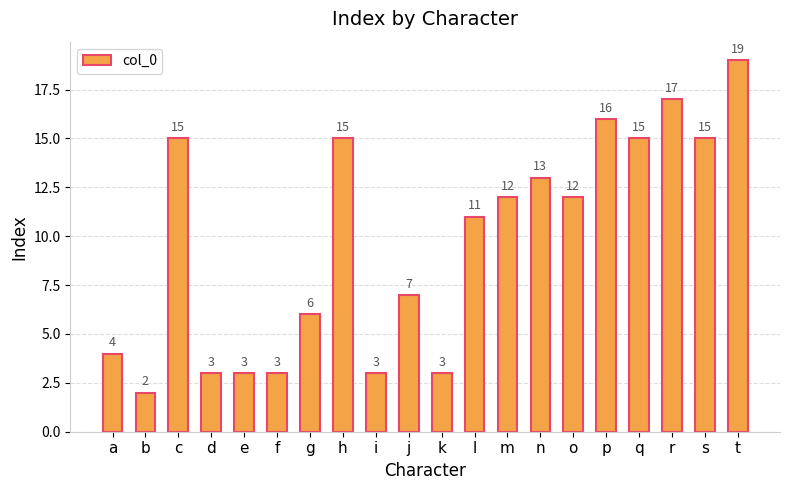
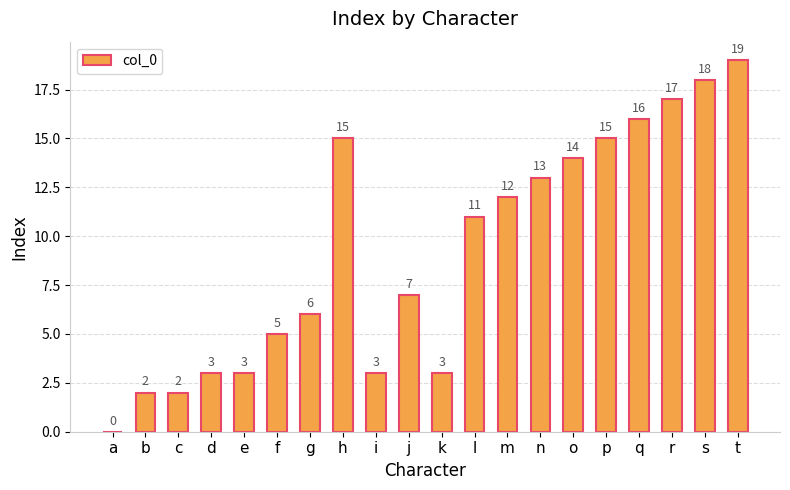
a: 4 -> 0
c: 15 -> 2
f: 3 -> 5
o: 12 -> 14
p: 16 -> 15
q: 15 -> 16
s: 15 -> 18
